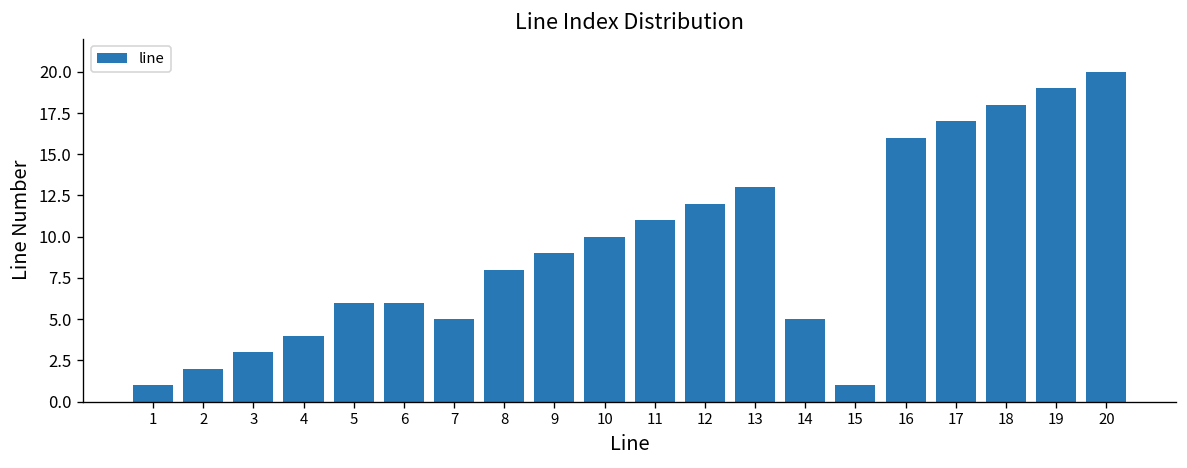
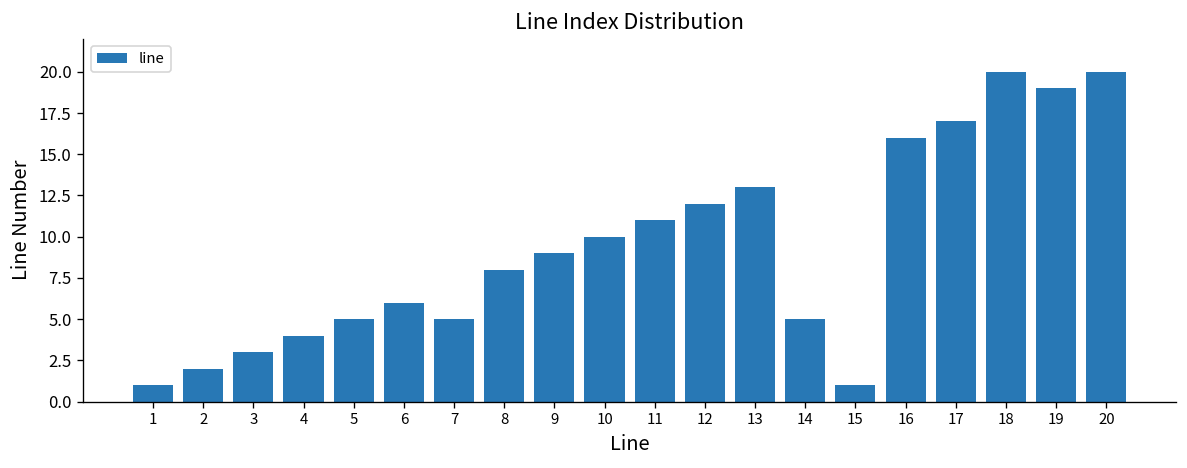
5: 6 -> 5
18: 18 -> 20
